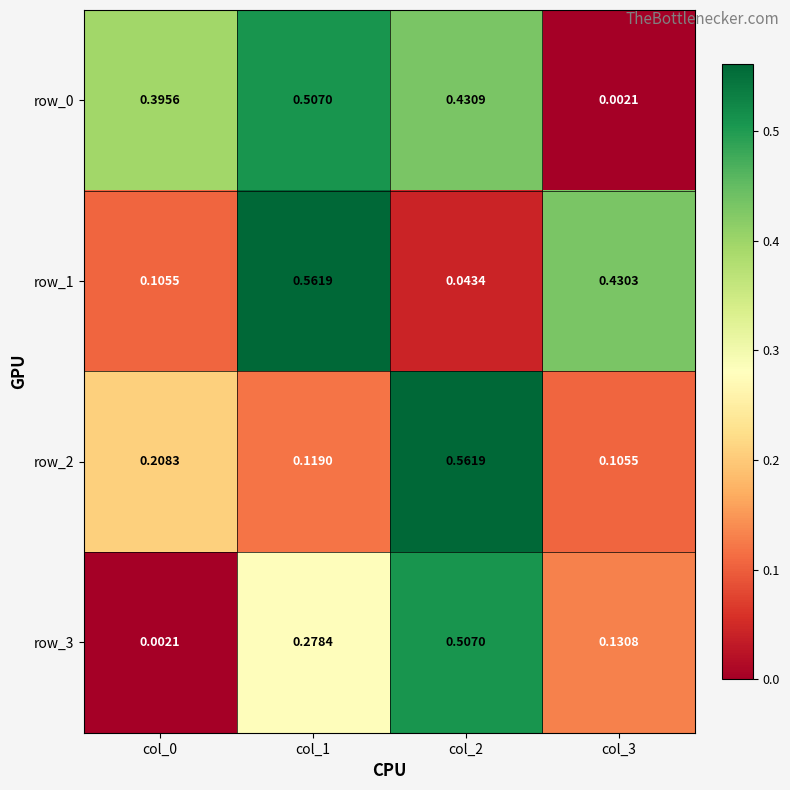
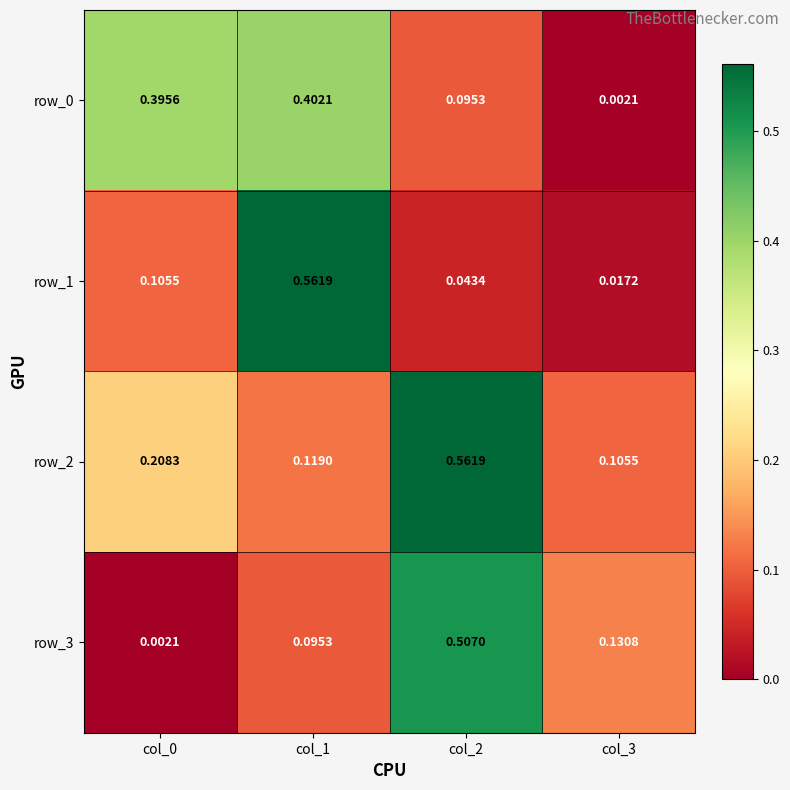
row_0, col_1: 0.5070 -> 0.4021
row_0, col_2: 0.4309 -> 0.0953
row_1, col_3: 0.4303 -> 0.0172
row_3, col_1: 0.2784 -> 0.0953
